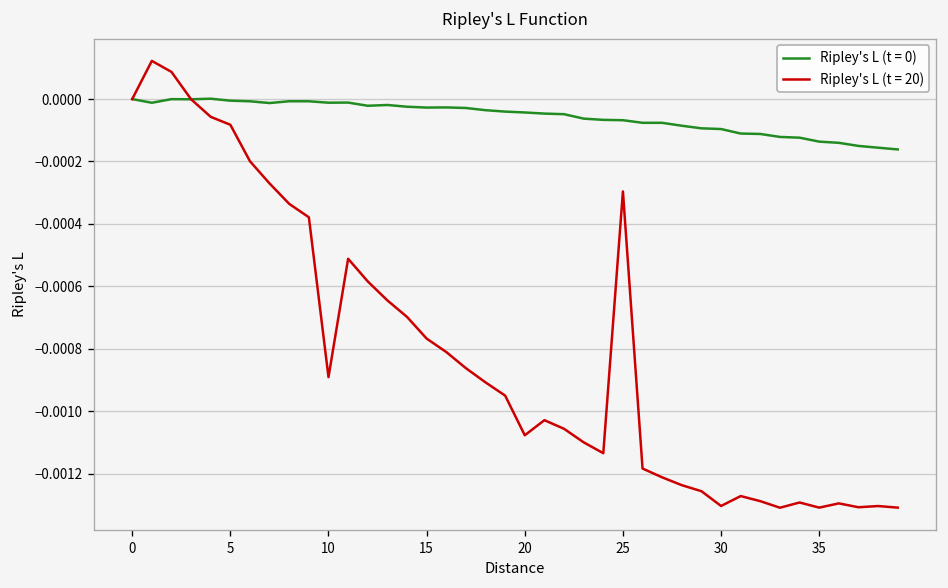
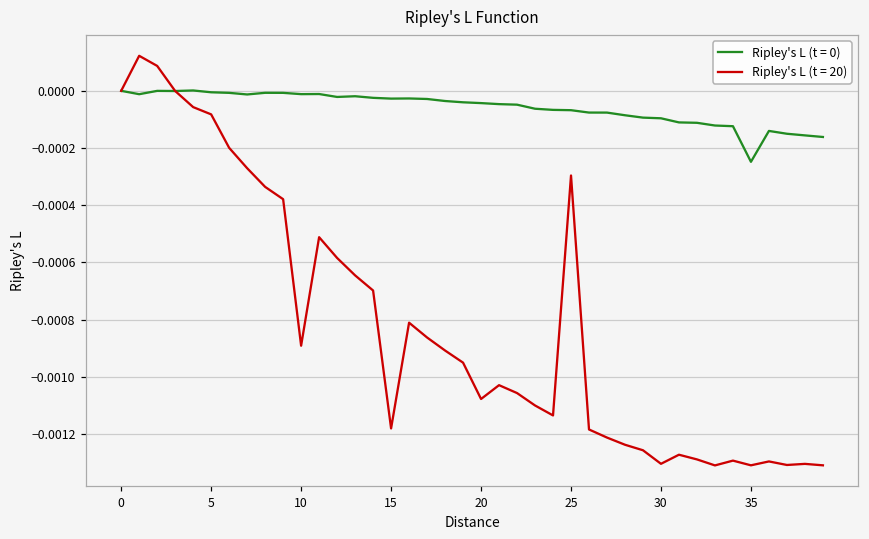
Ripley's L (t = 20), 15: -0.00077 -> -0.00118
Ripley's L (t = 0), 35: -0.00014 -> -0.00025
